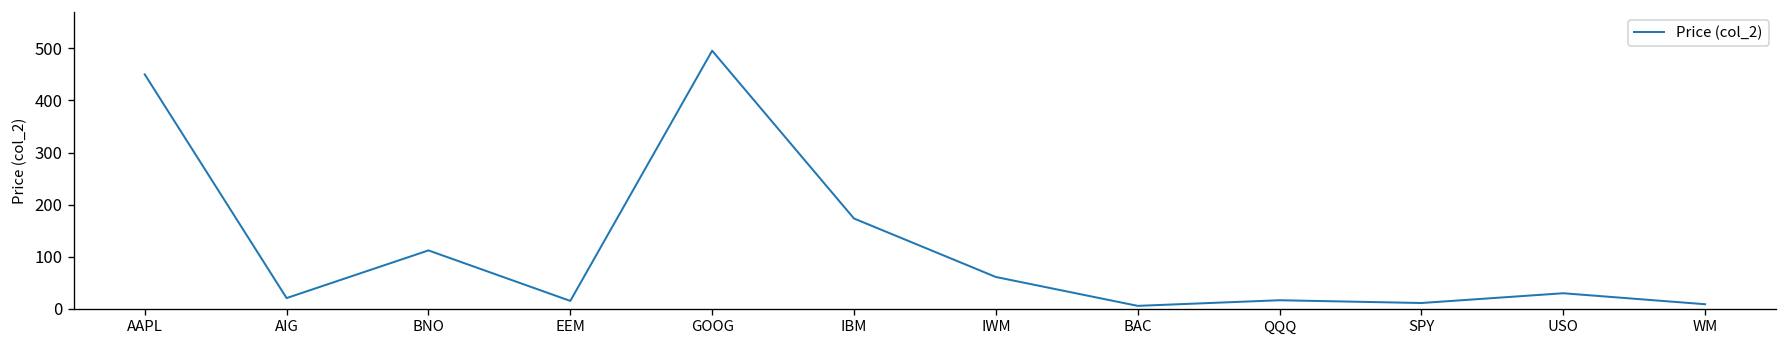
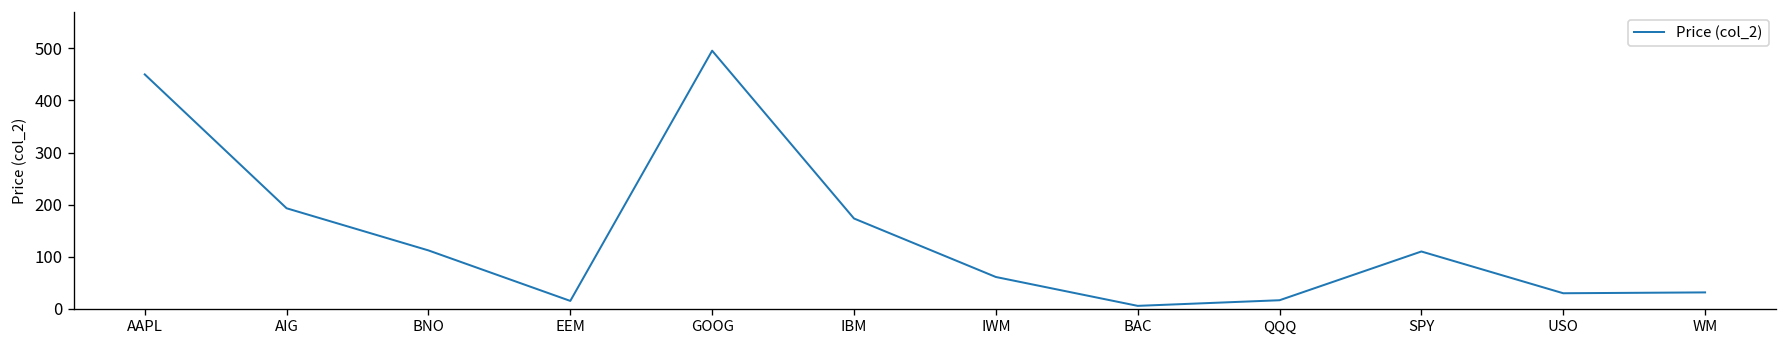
AIG: 20 -> 190
SPY: 10 -> 110
WM: 10 -> 30
